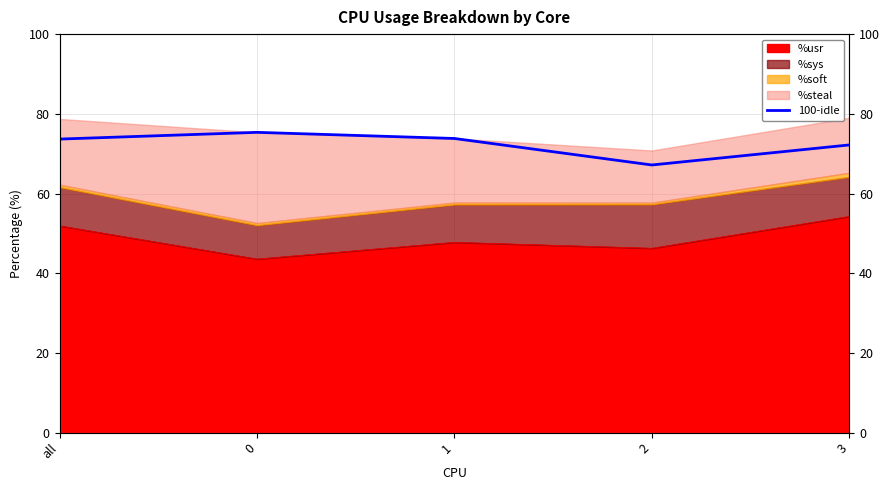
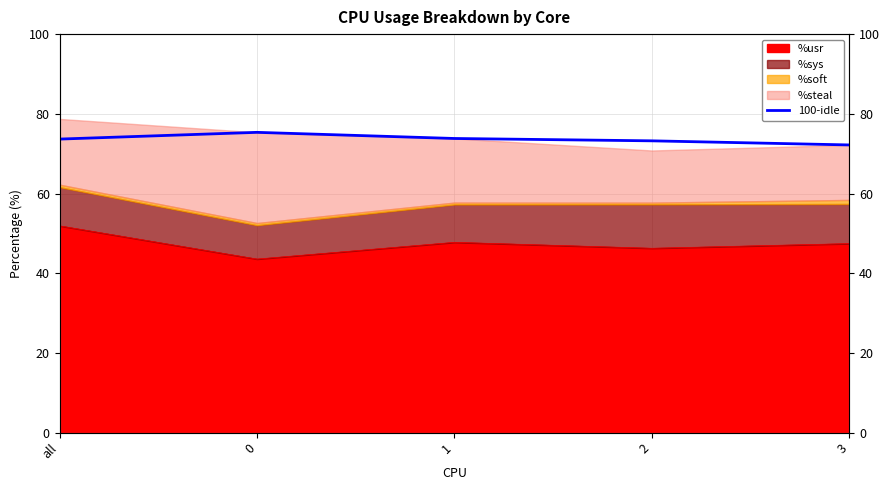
100-idle, 2: 67 -> 73
%usr, 3: 54 -> 47
